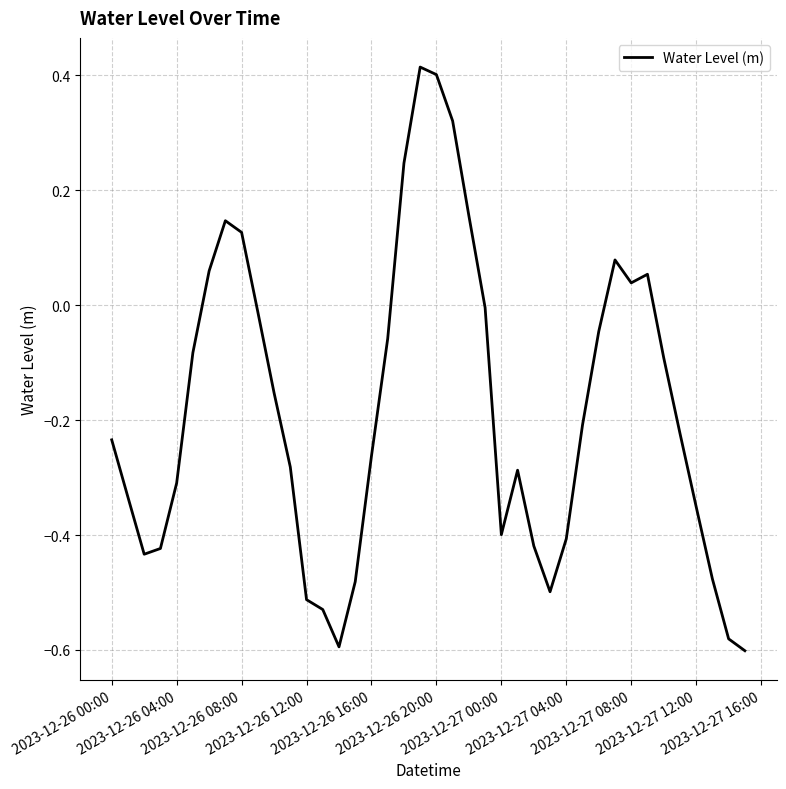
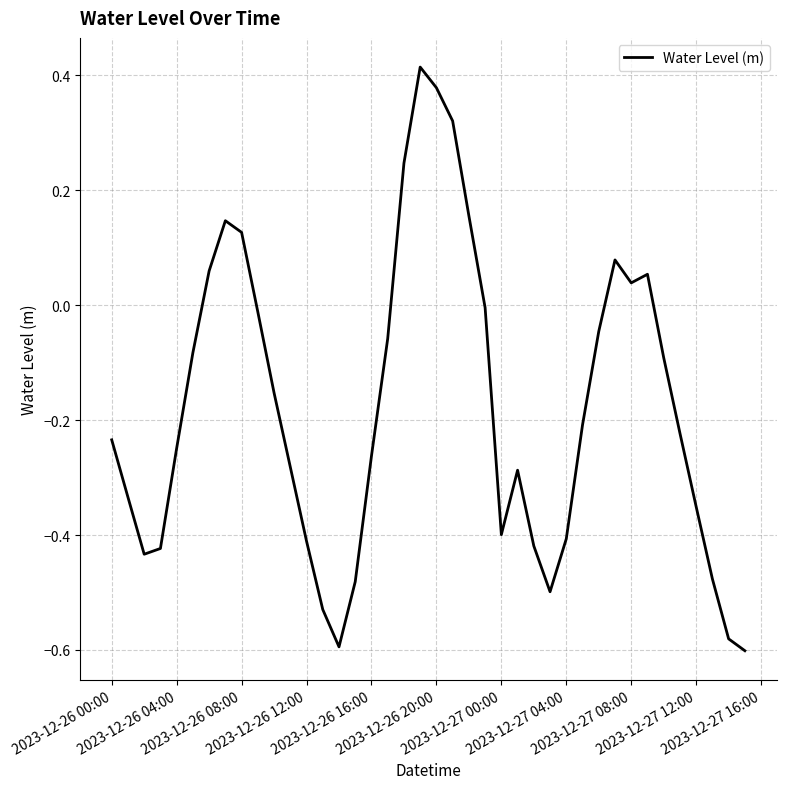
2023-12-26 04:00: -0.31 -> -0.25
2023-12-26 12:00: -0.51 -> -0.41
2023-12-26 20:00: 0.40 -> 0.38
